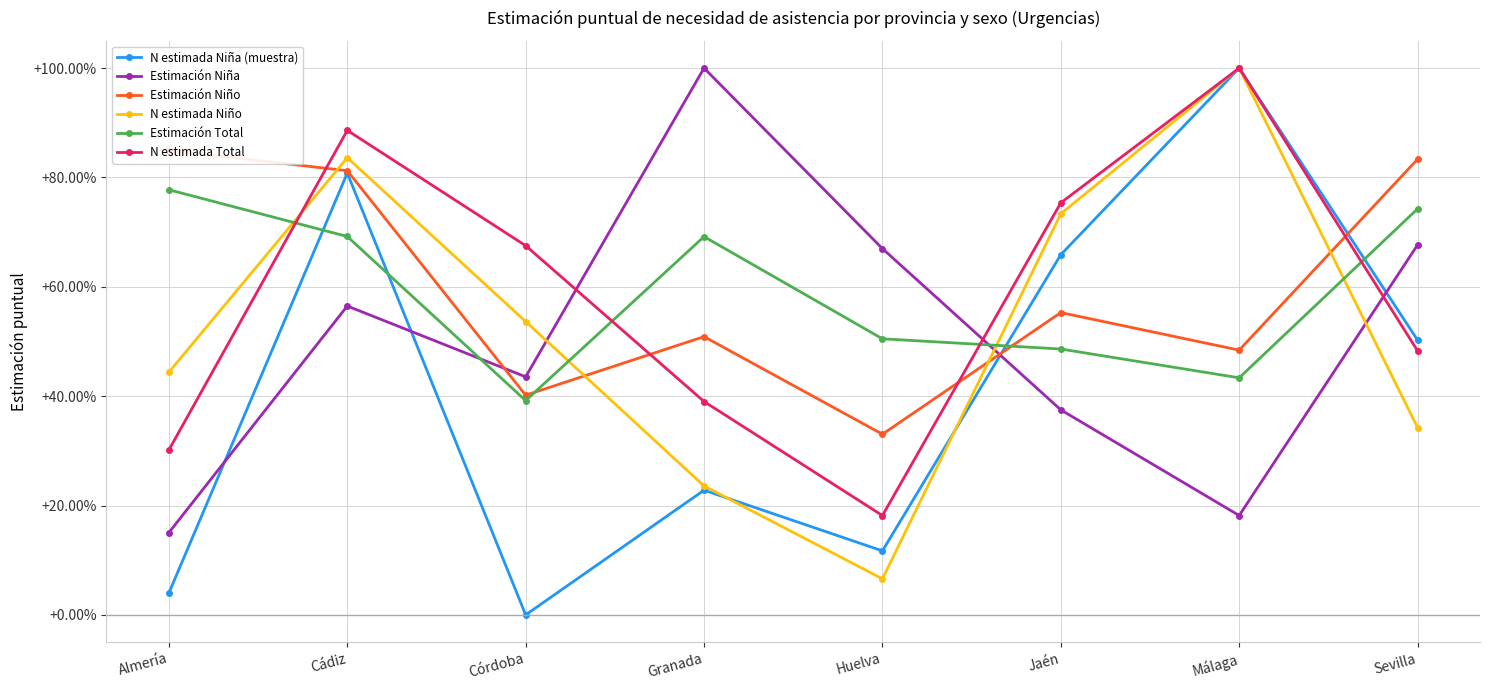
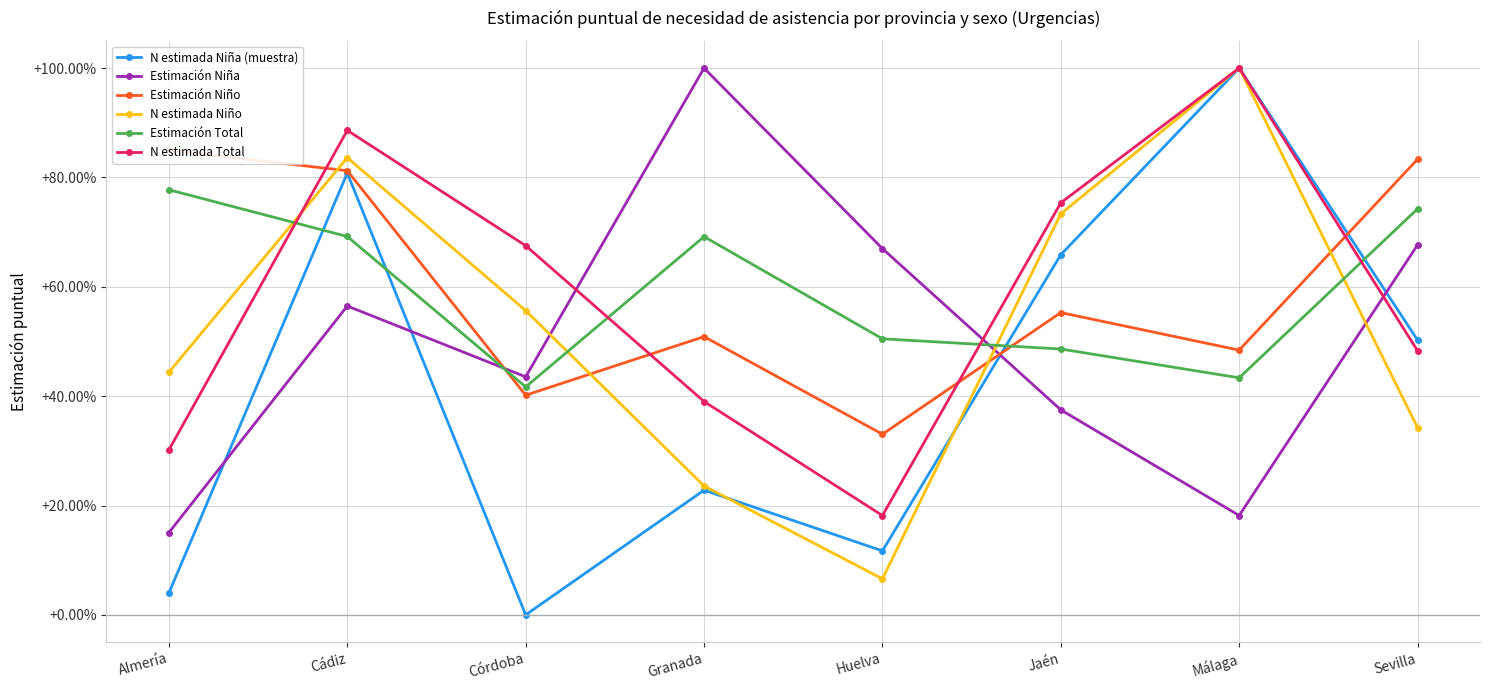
N estimada Niño, Córdoba: +54% -> +56%
Estimación Total, Córdoba: +39% -> +42%
